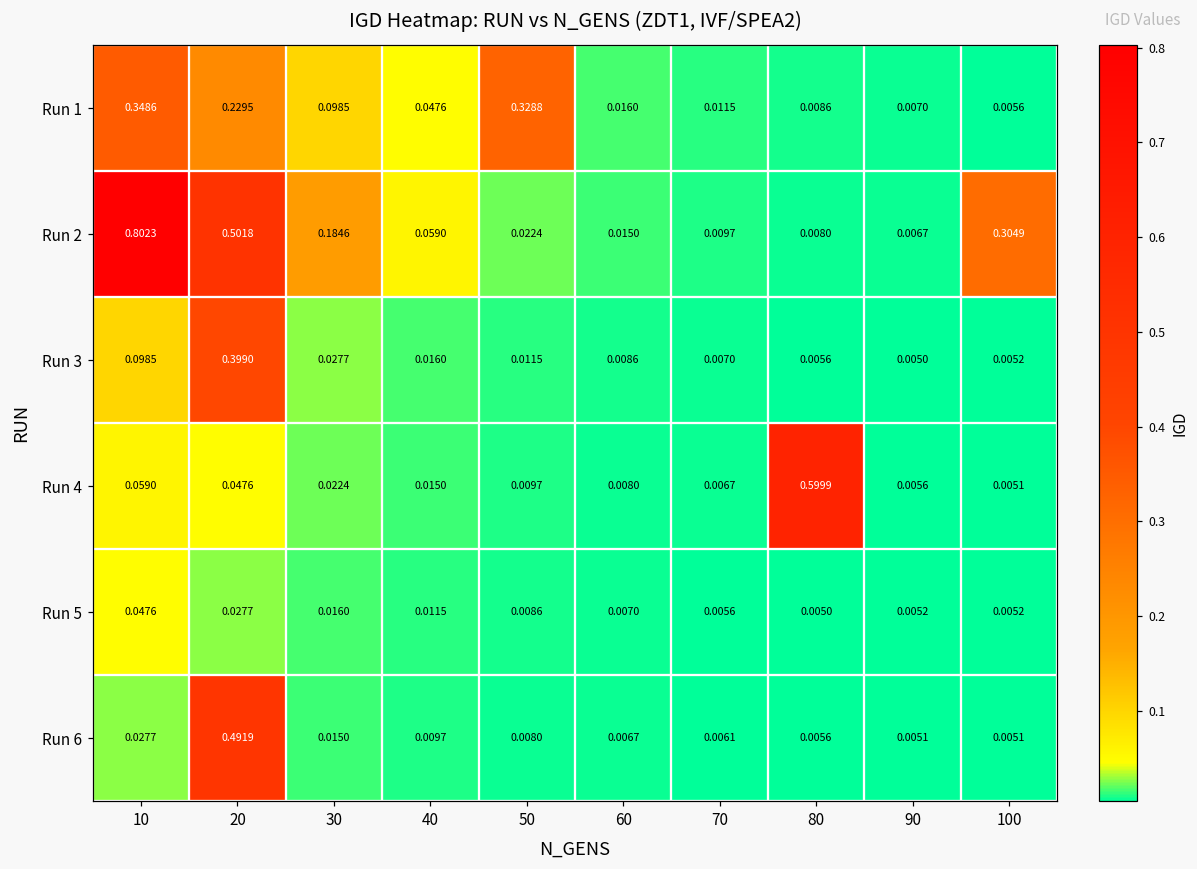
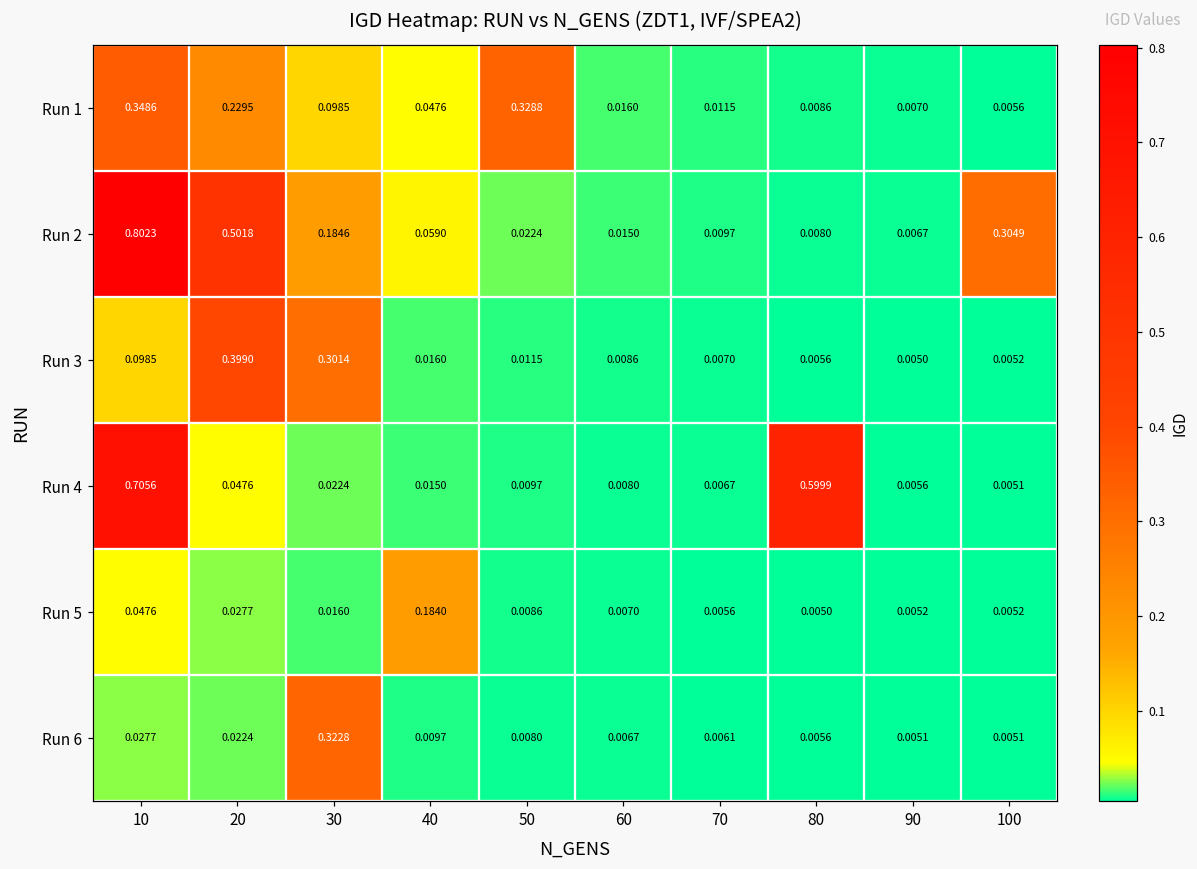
Run 3, 30: 0.0277 -> 0.3014
Run 4, 10: 0.0590 -> 0.7056
Run 5, 40: 0.0115 -> 0.1840
Run 6, 20: 0.4919 -> 0.0224
Run 6, 30: 0.0150 -> 0.3228
